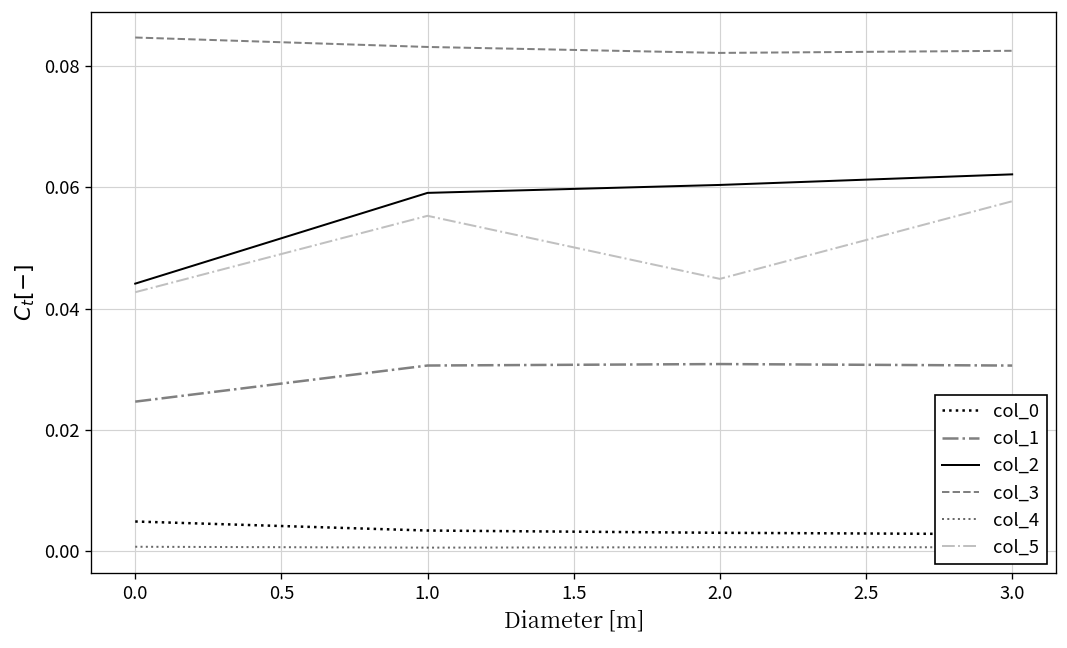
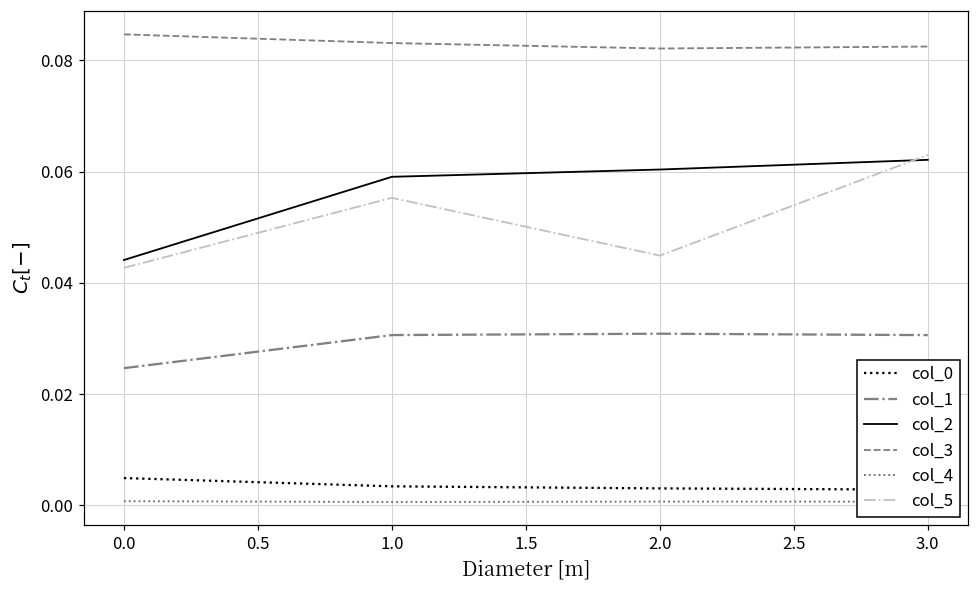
col_5, 3.0: 0.058 -> 0.063
